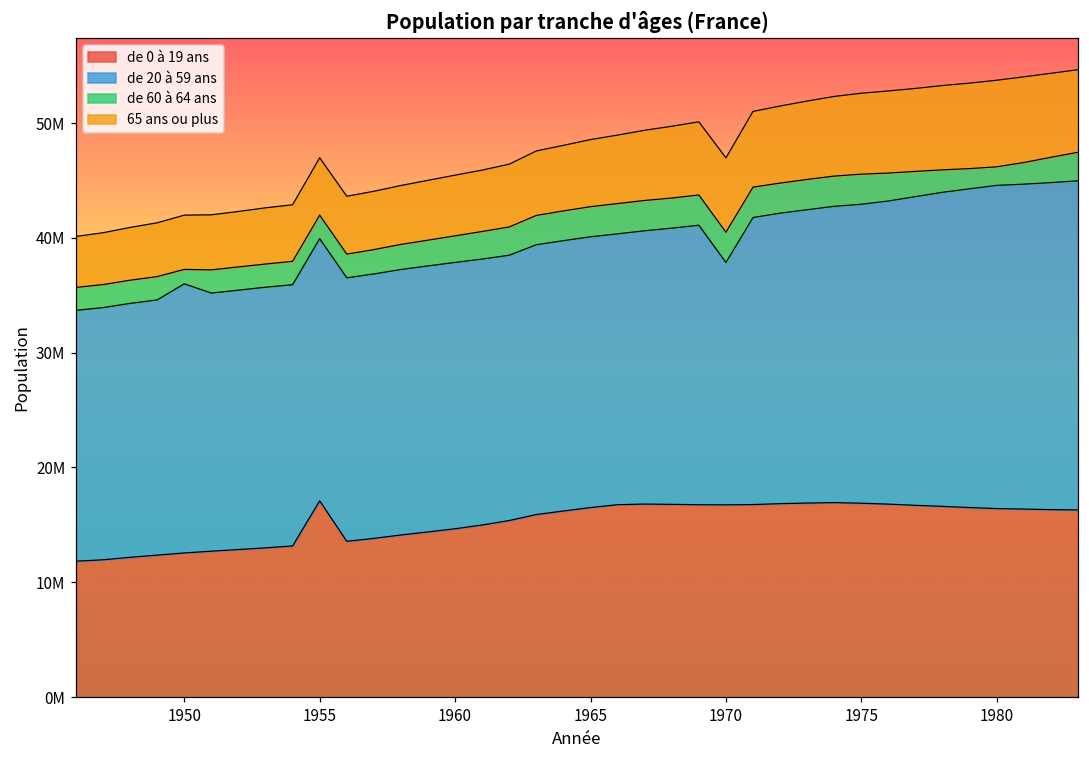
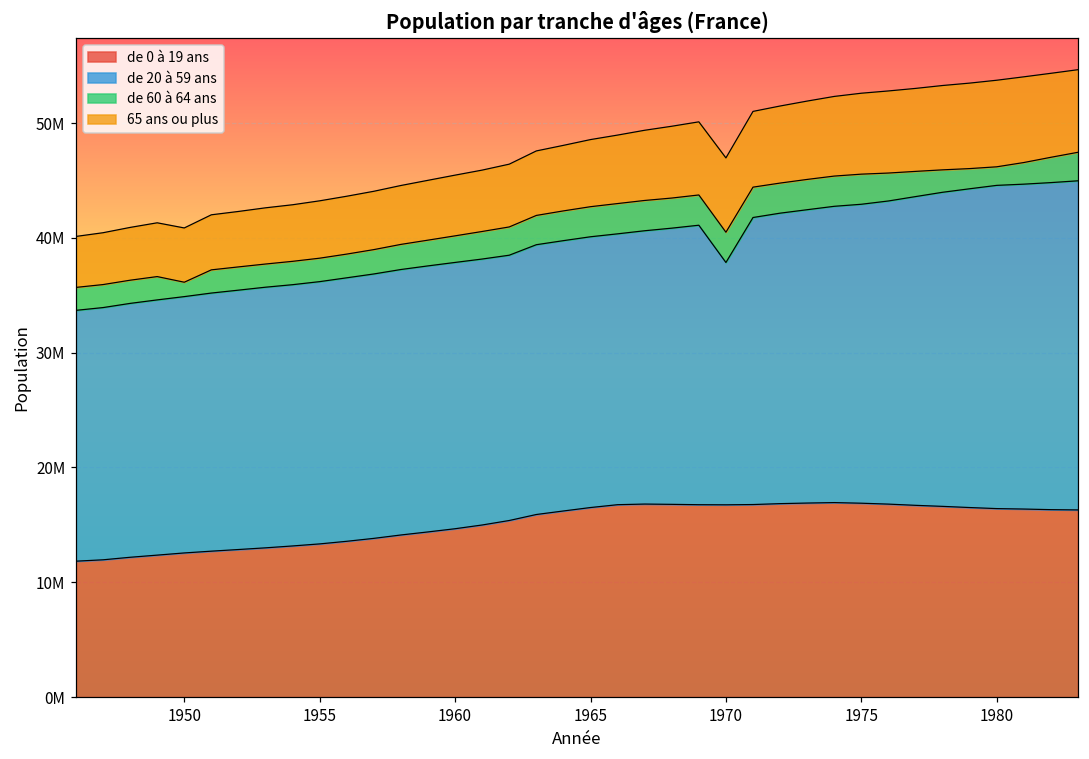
de 20 à 59 ans, 1950: 23400000 -> 22300000
de 0 à 19 ans, 1955: 17100000 -> 13300000
